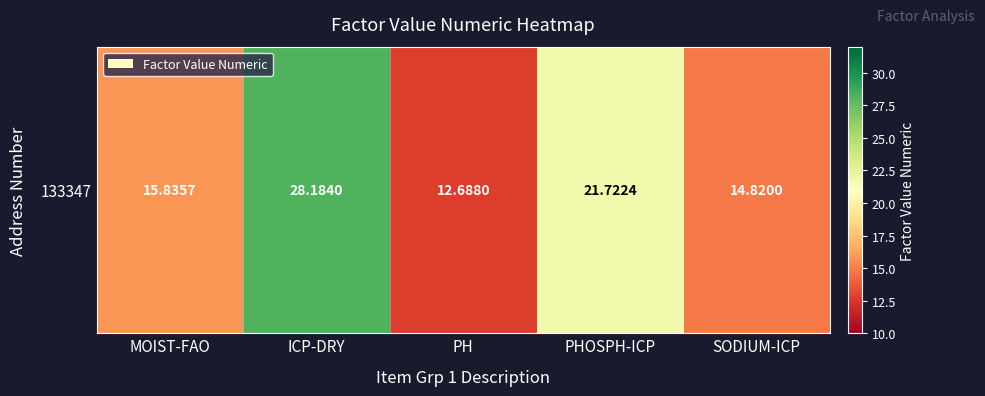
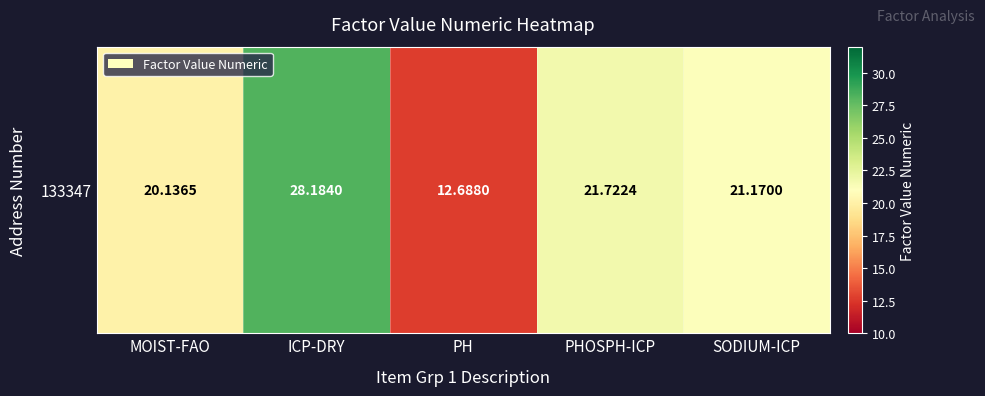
133347, MOIST-FAO: 15.8357 -> 20.1365
133347, SODIUM-ICP: 14.8200 -> 21.1700
